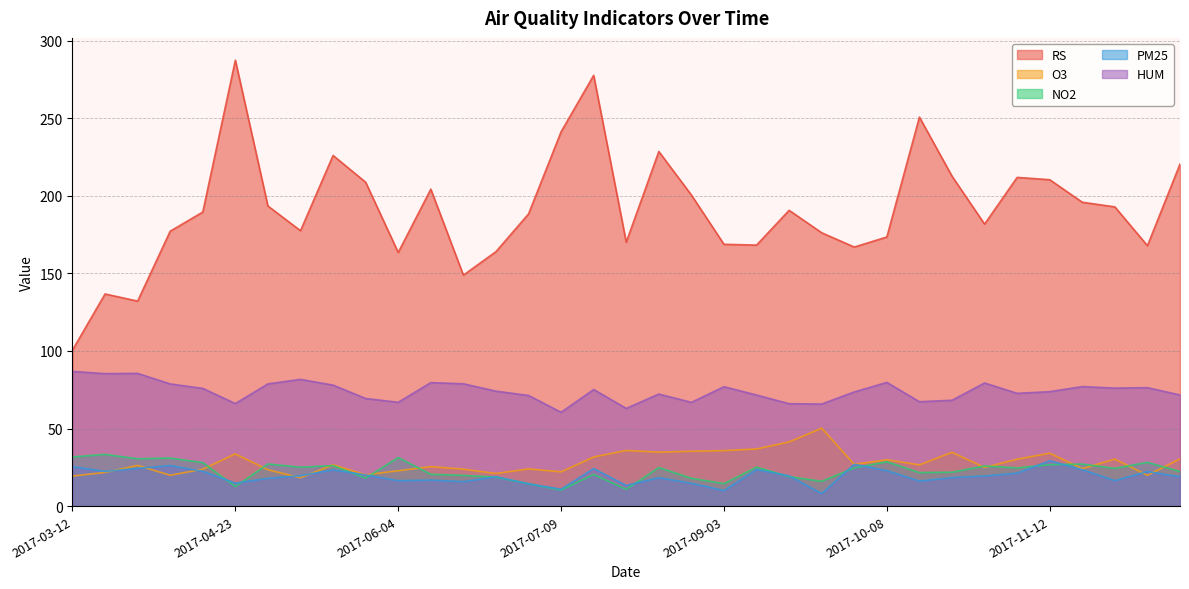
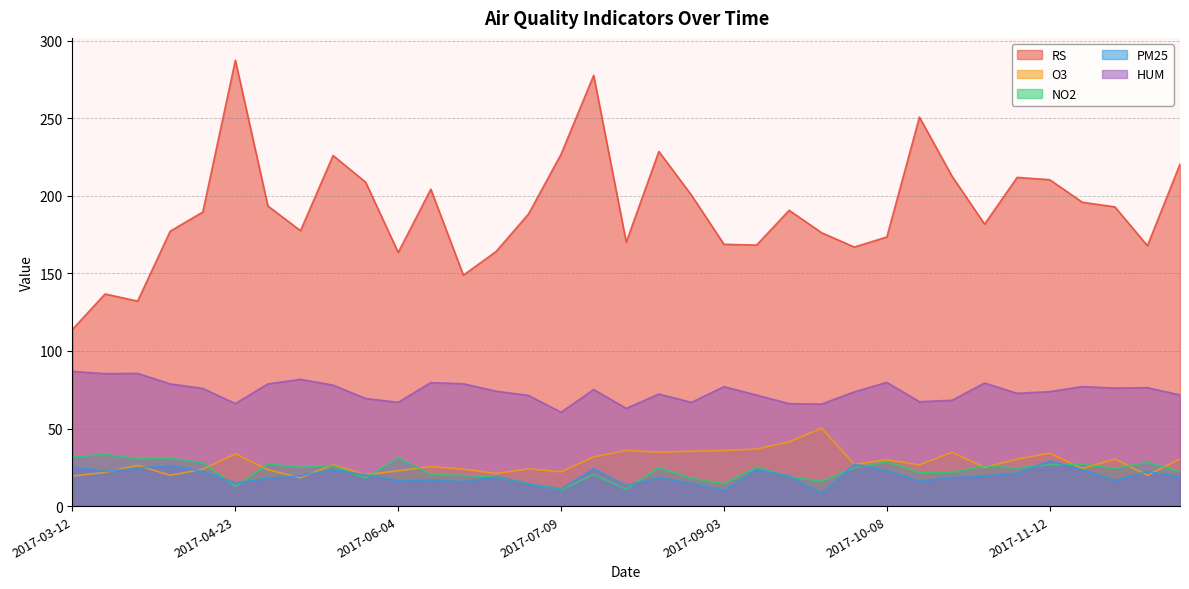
RS, 2017-03-12: 101 -> 114
RS, 2017-07-09: 241 -> 227
